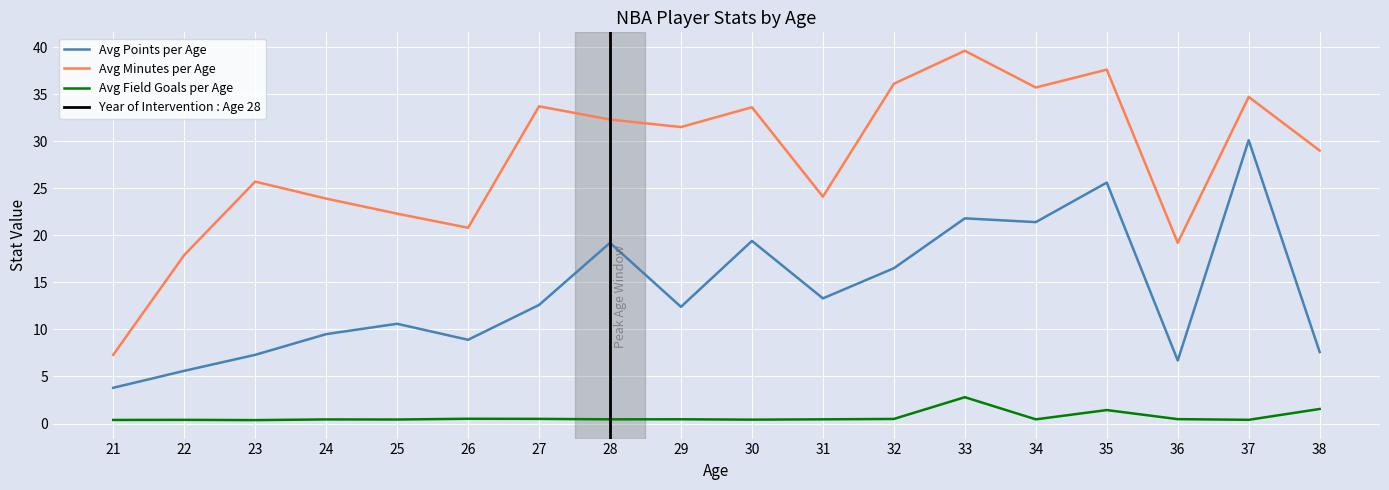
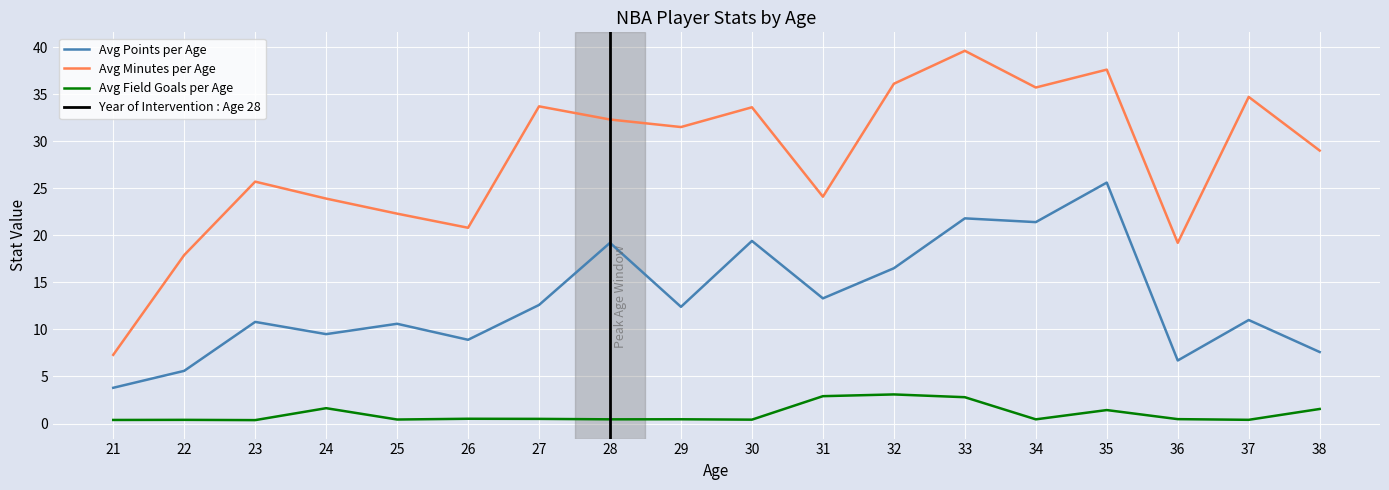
Avg Points per Age, 23: 7 -> 11
Avg Field Goals per Age, 24: 0 -> 2
Avg Field Goals per Age, 31: 0 -> 3
Avg Field Goals per Age, 32: 0 -> 3
Avg Points per Age, 37: 30 -> 11
